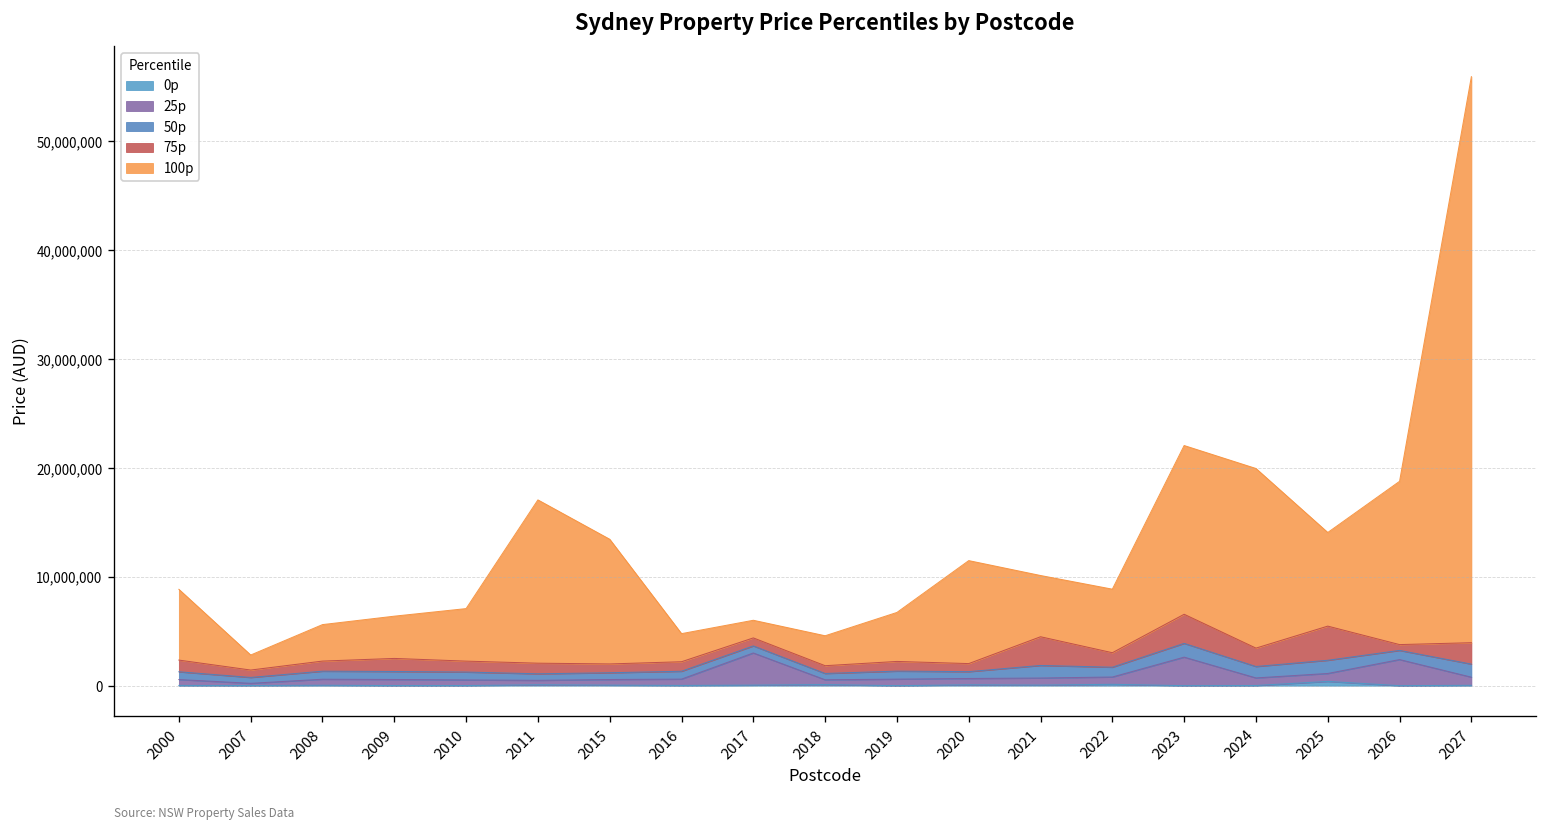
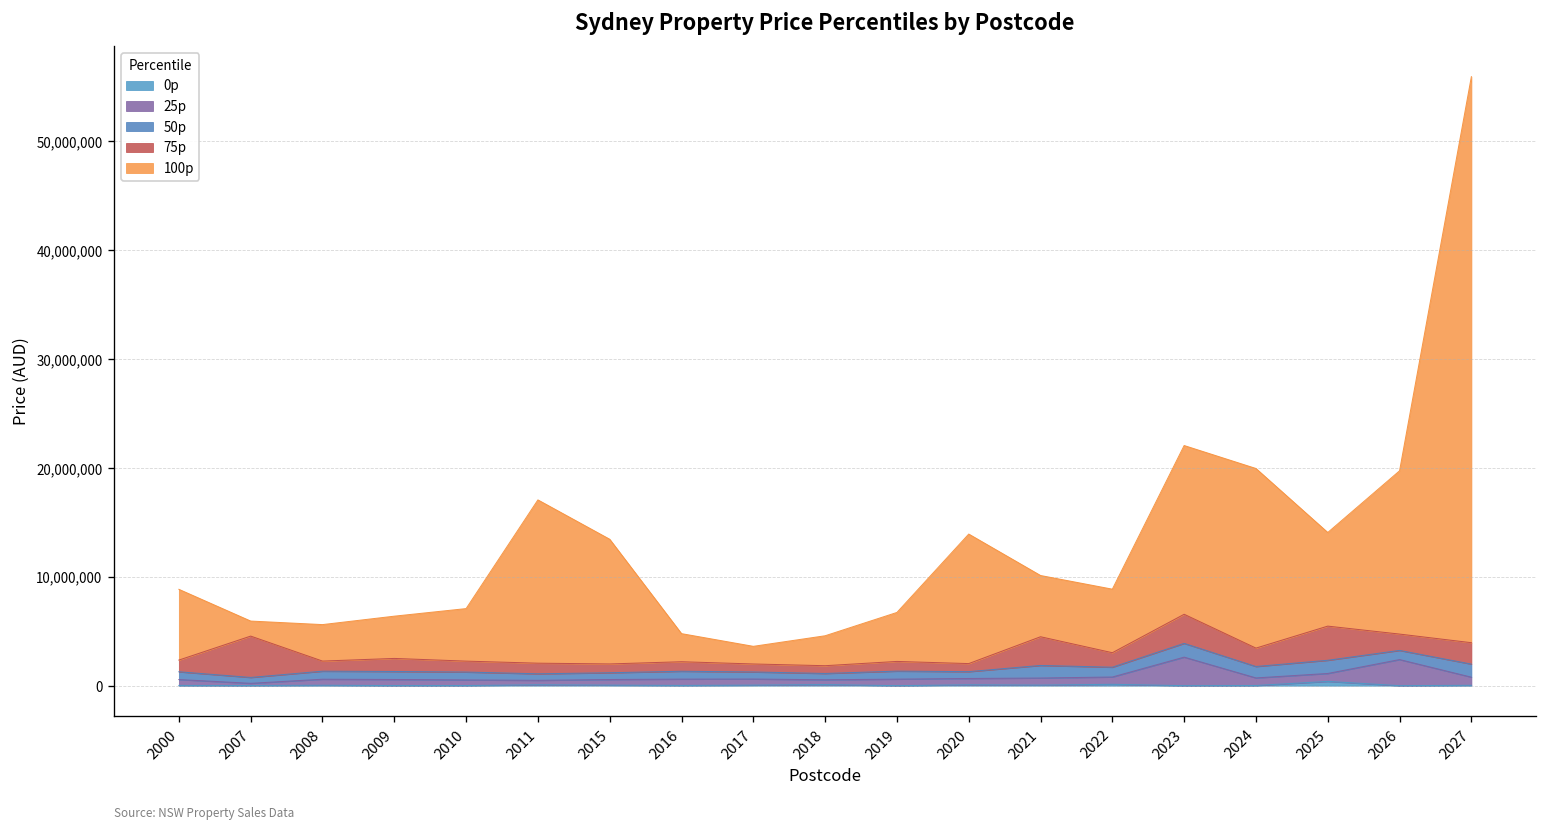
75p, 2007: 1,000,000 -> 4,000,000
25p, 2017: 3,000,000 -> 1,000,000
100p, 2020: 9,000,000 -> 12,000,000
75p, 2026: 1,000,000 -> 2,000,000
